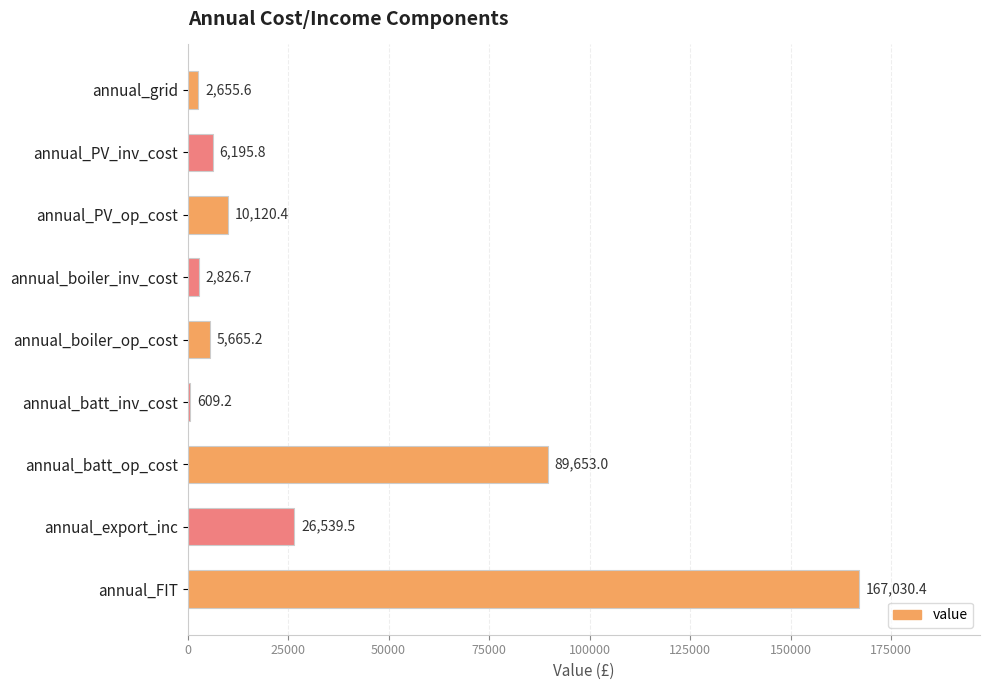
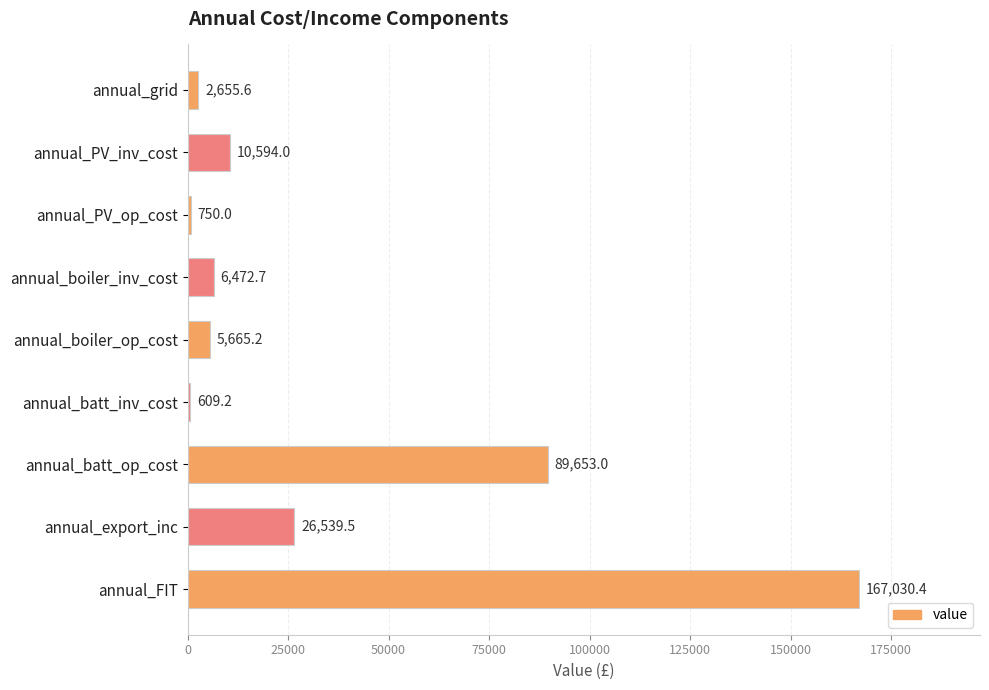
annual_PV_inv_cost: 6,195.8 -> 10,594.0
annual_PV_op_cost: 10,120.4 -> 750.0
annual_boiler_inv_cost: 2,826.7 -> 6,472.7
